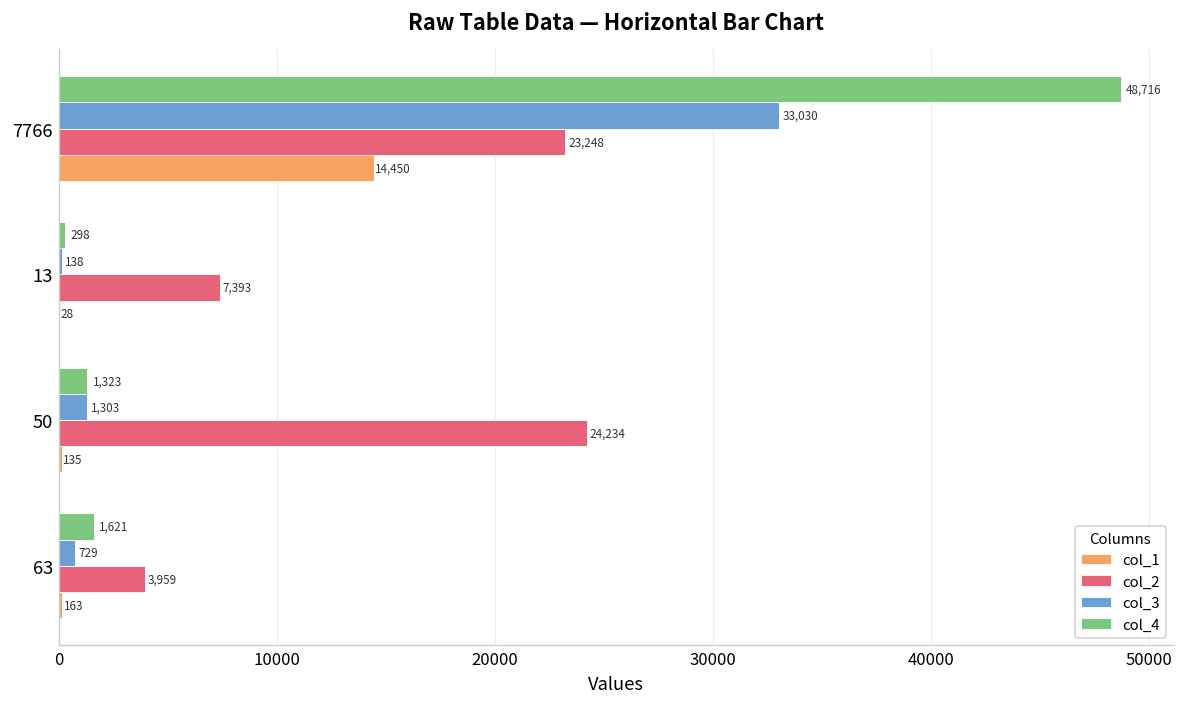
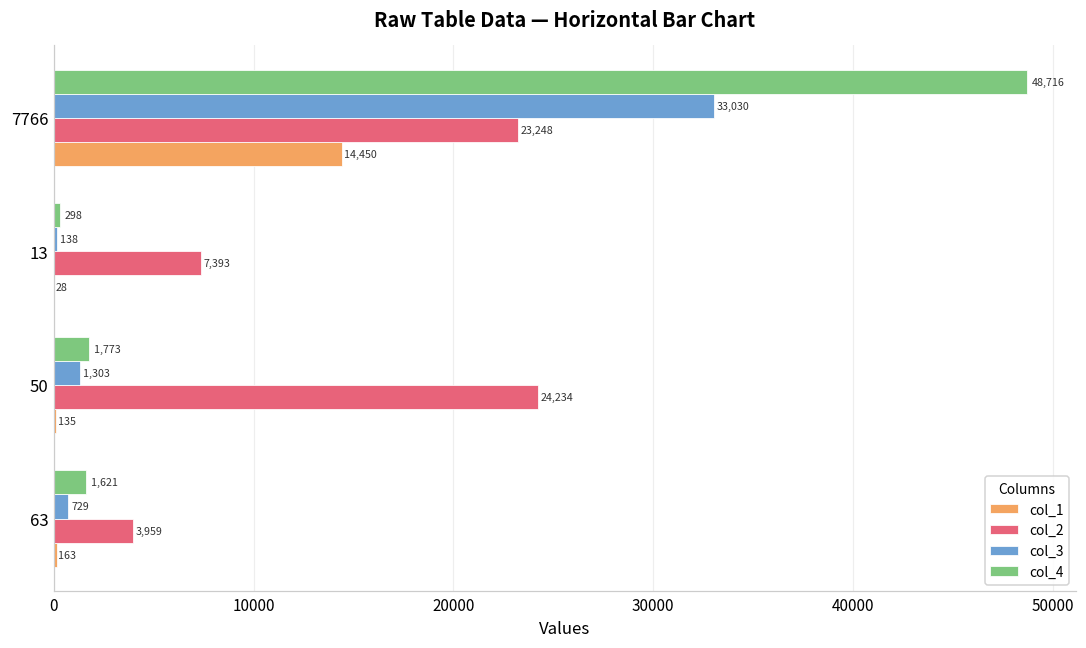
col_4, 50: 1,323 -> 1,773
